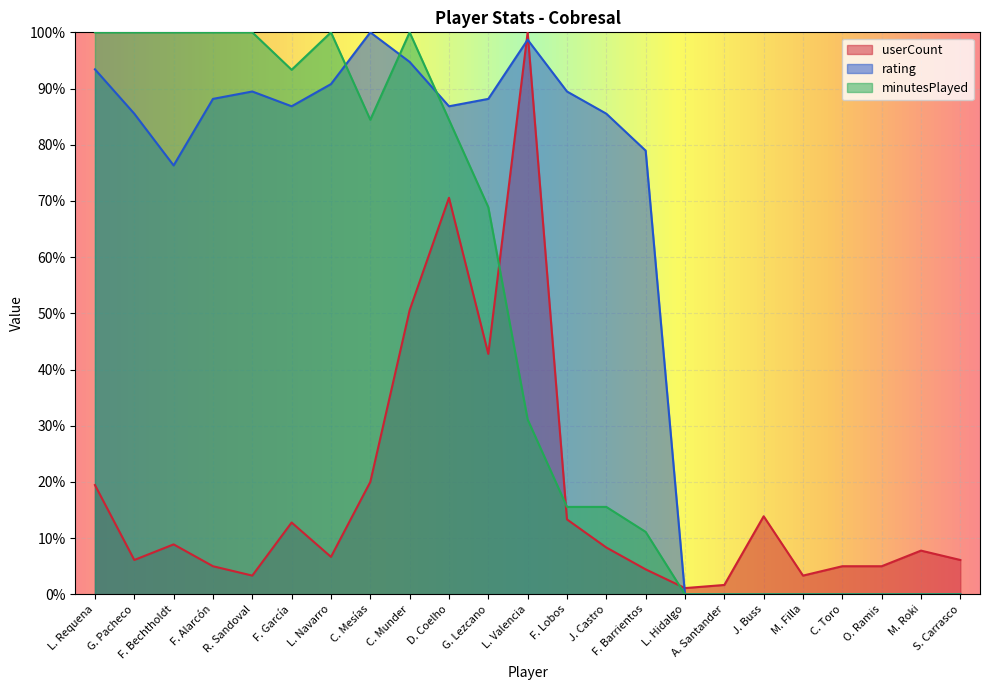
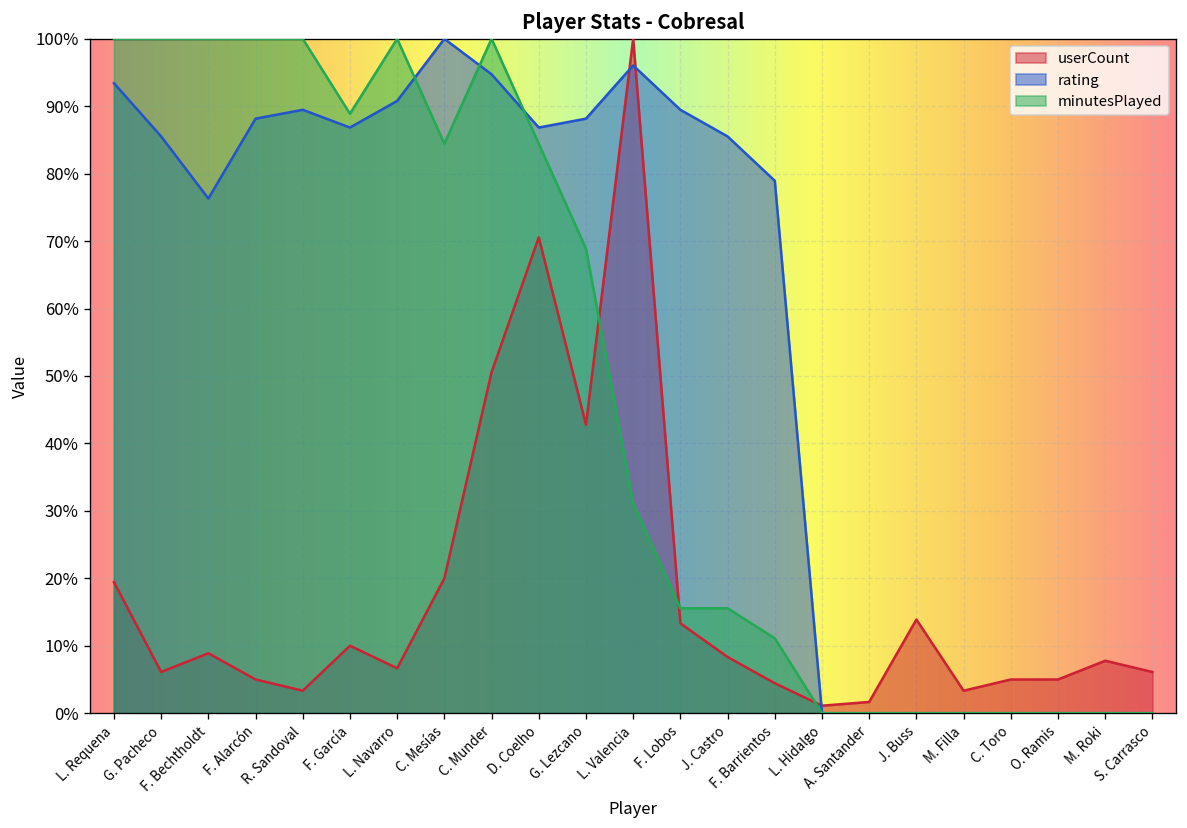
userCount, F. García: 13% -> 10%
minutesPlayed, F. García: 93% -> 89%
rating, L. Valencia: 99% -> 96%
